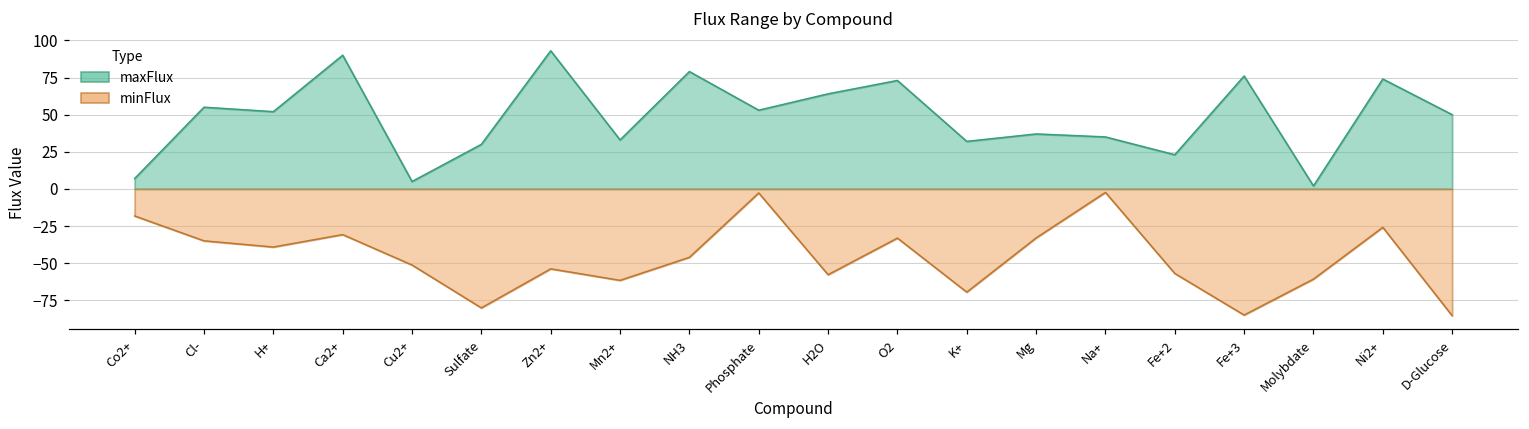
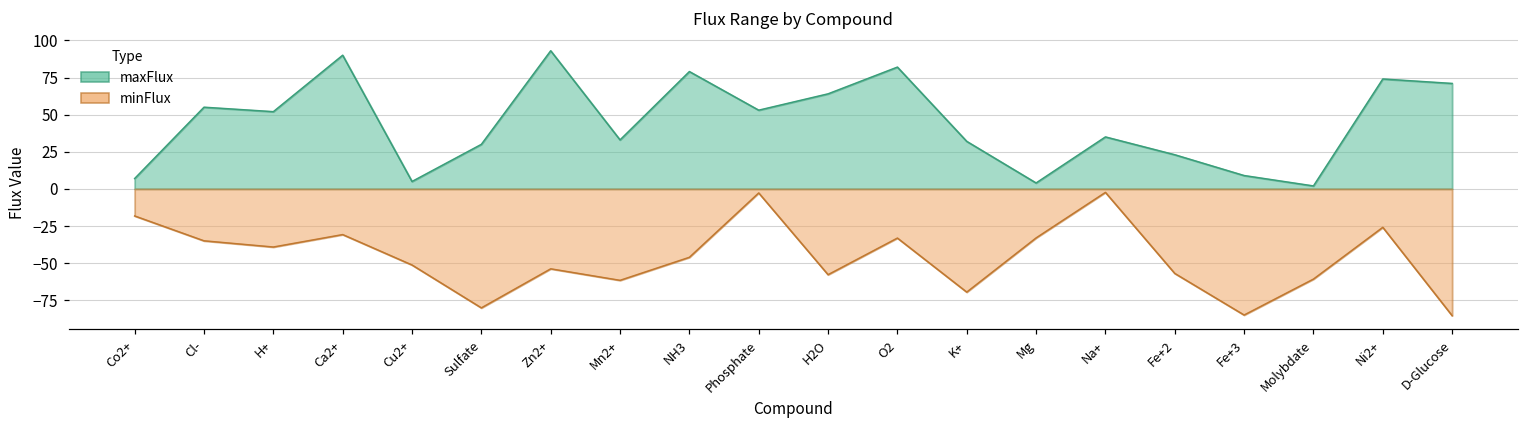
maxFlux, O2: 73 -> 82
maxFlux, Mg: 37 -> 4
maxFlux, Fe+3: 76 -> 9
maxFlux, D-Glucose: 50 -> 71
